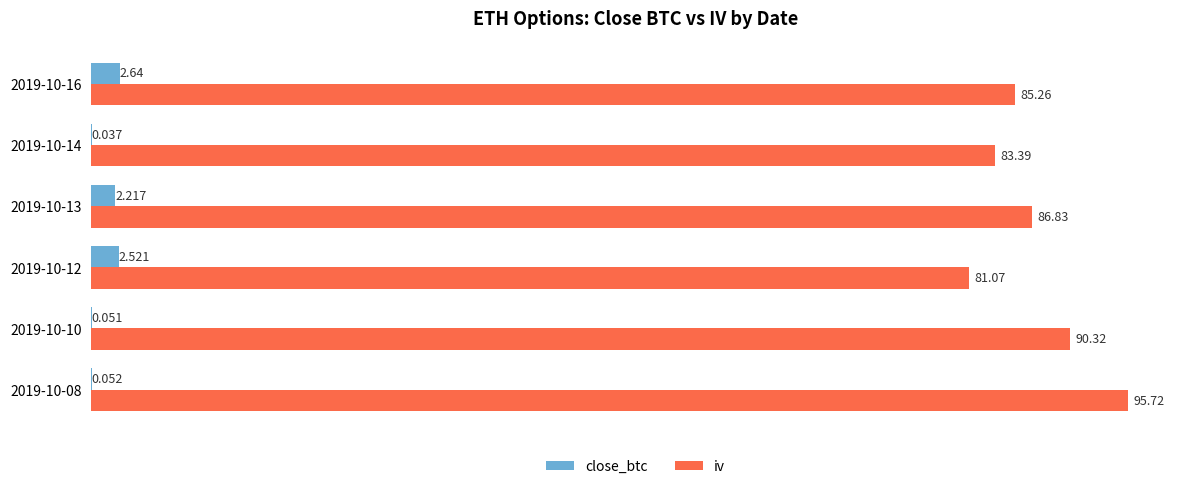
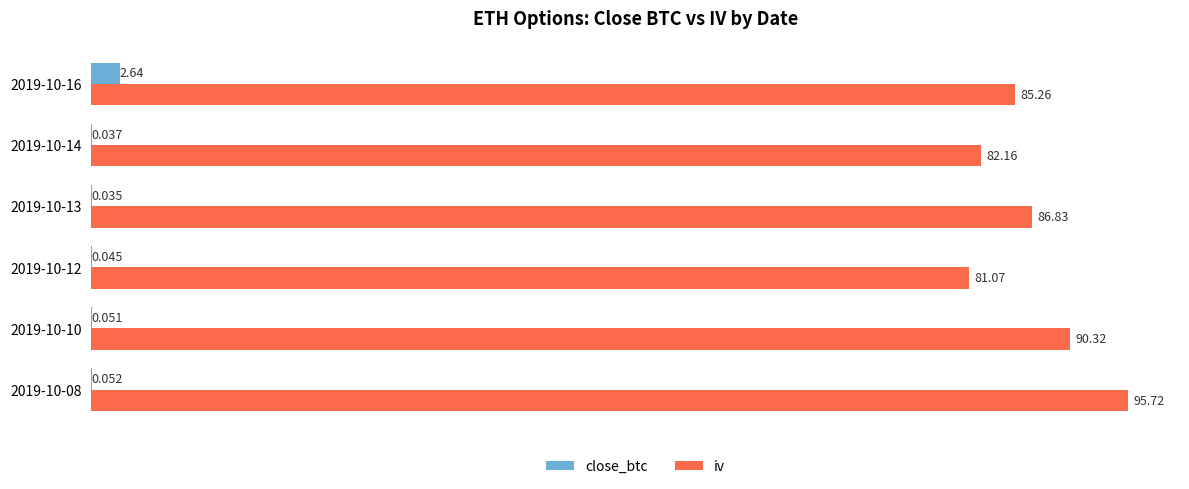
iv, 2019-10-14: 83.39 -> 82.16
close_btc, 2019-10-13: 2.217 -> 0.035
close_btc, 2019-10-12: 2.521 -> 0.045
